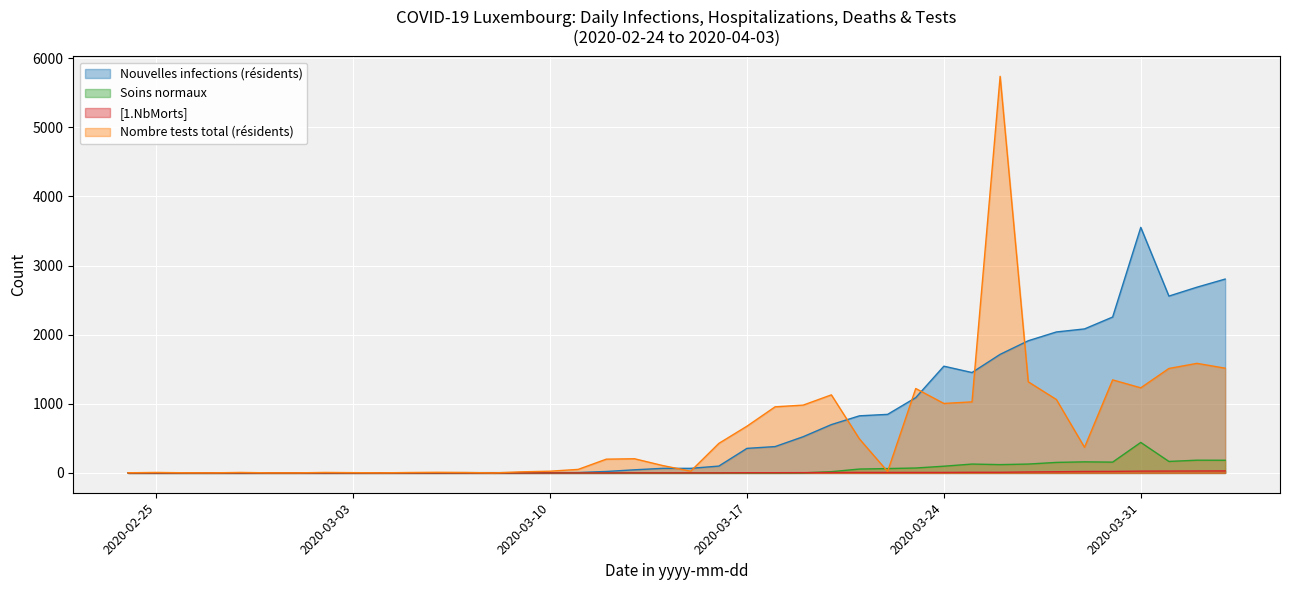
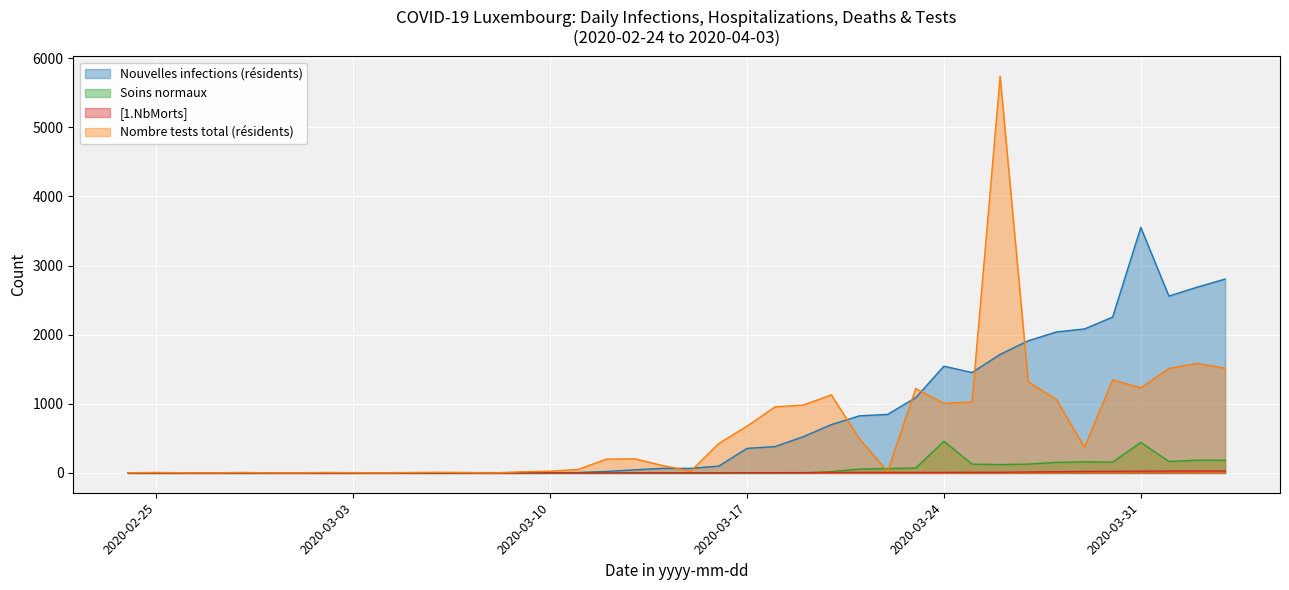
Soins normaux, 2020-03-24: 100 -> 500
